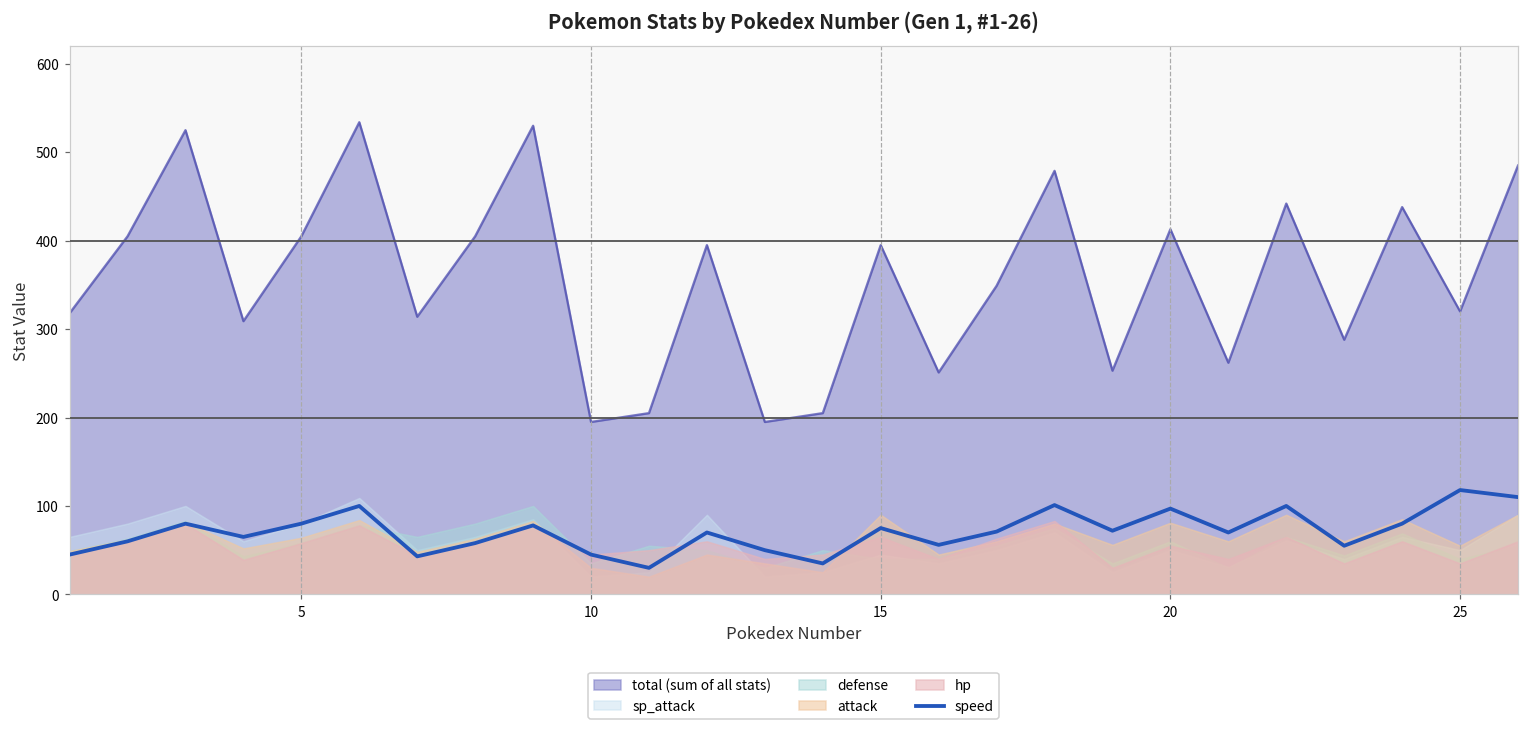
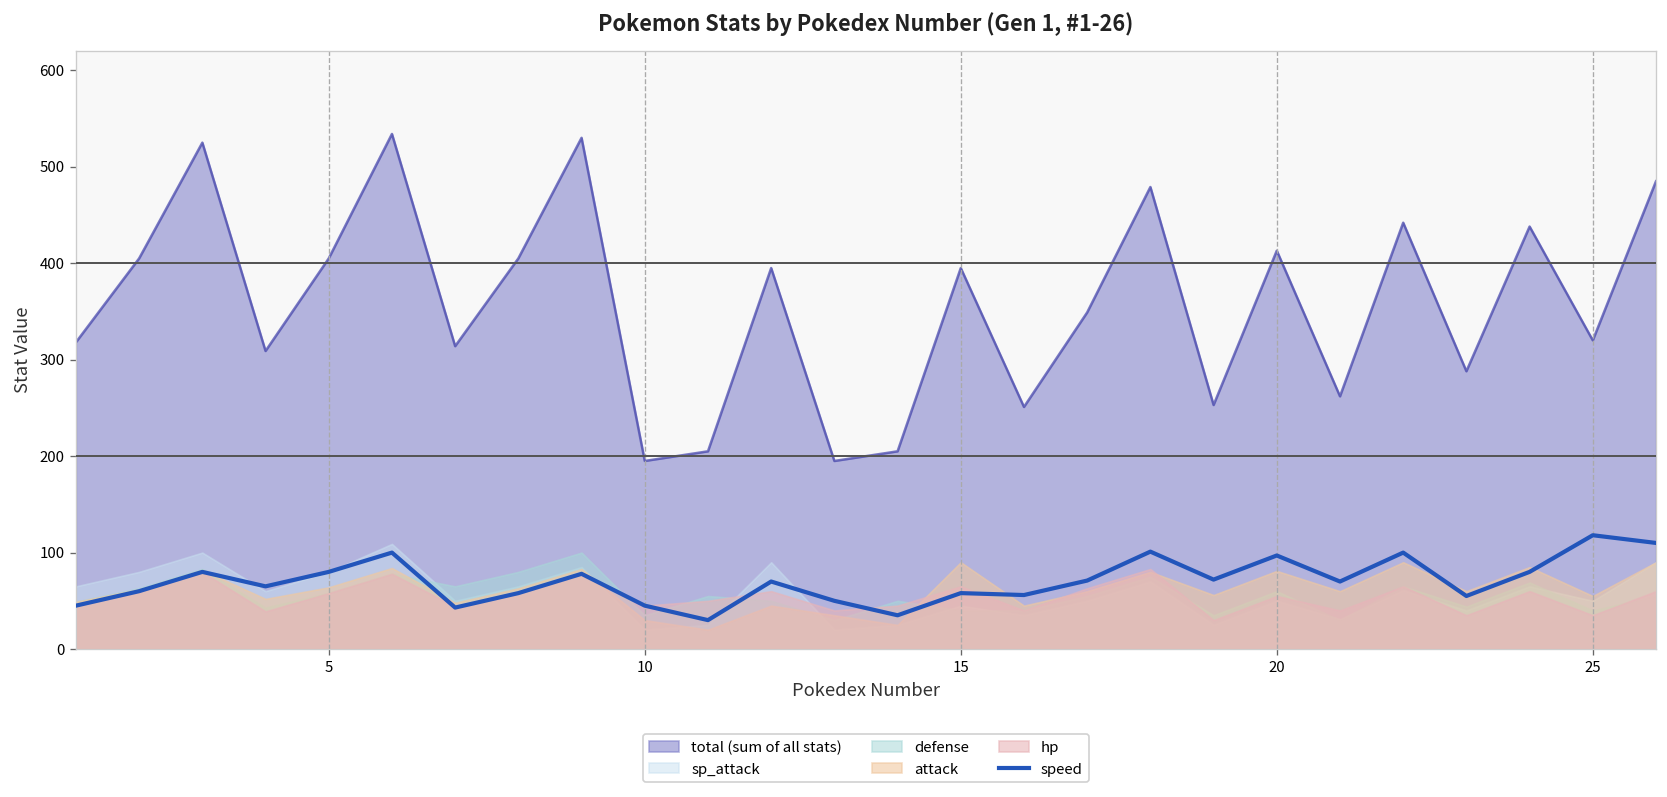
speed, 15: 80 -> 60
